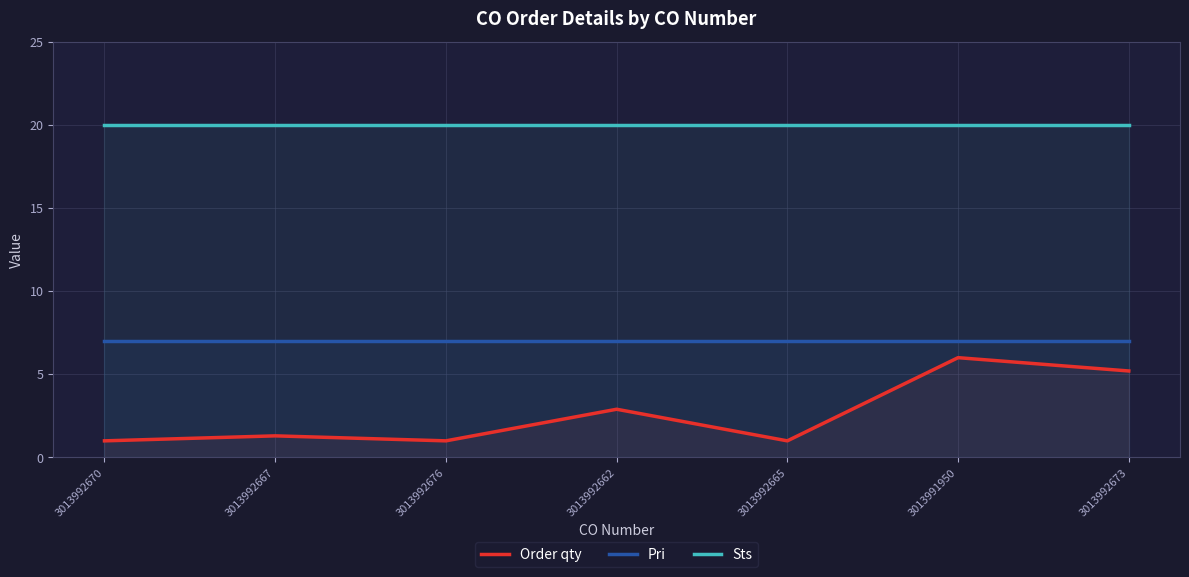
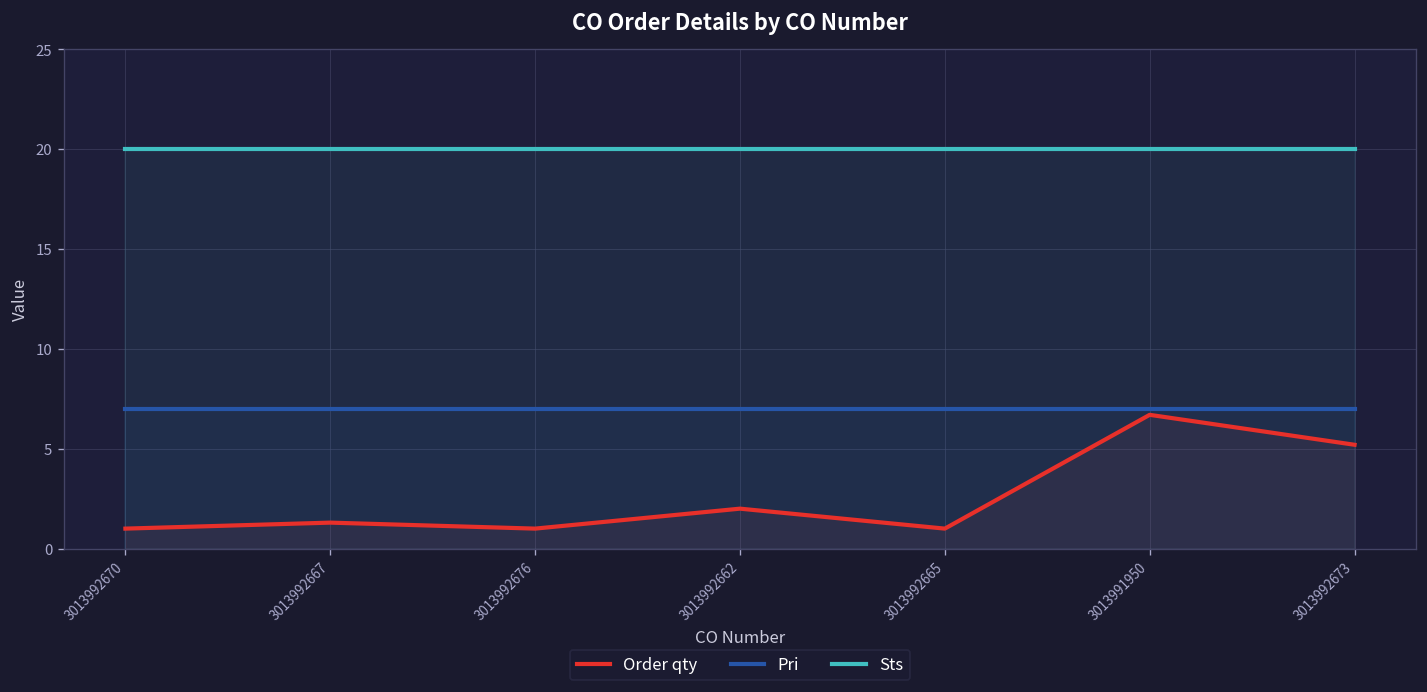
Order qty, 3013992662: 2.9 -> 2.0
Order qty, 3013991950: 6.0 -> 6.7
